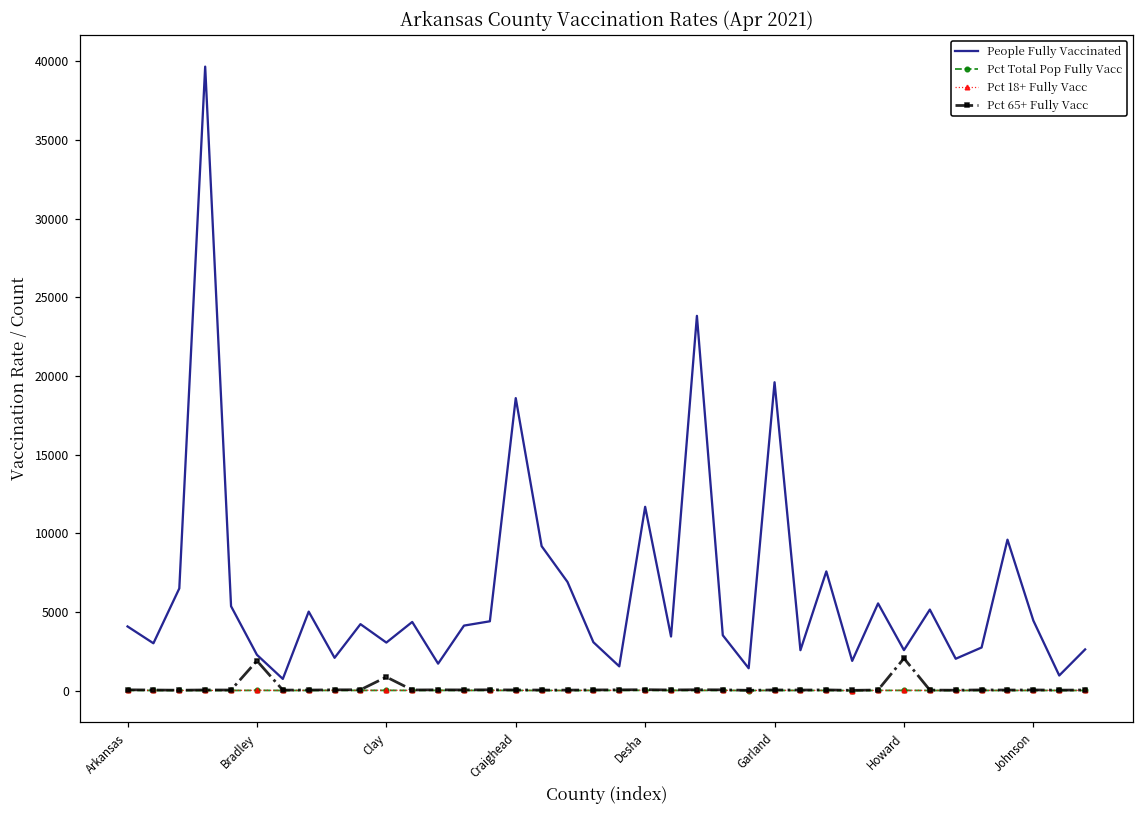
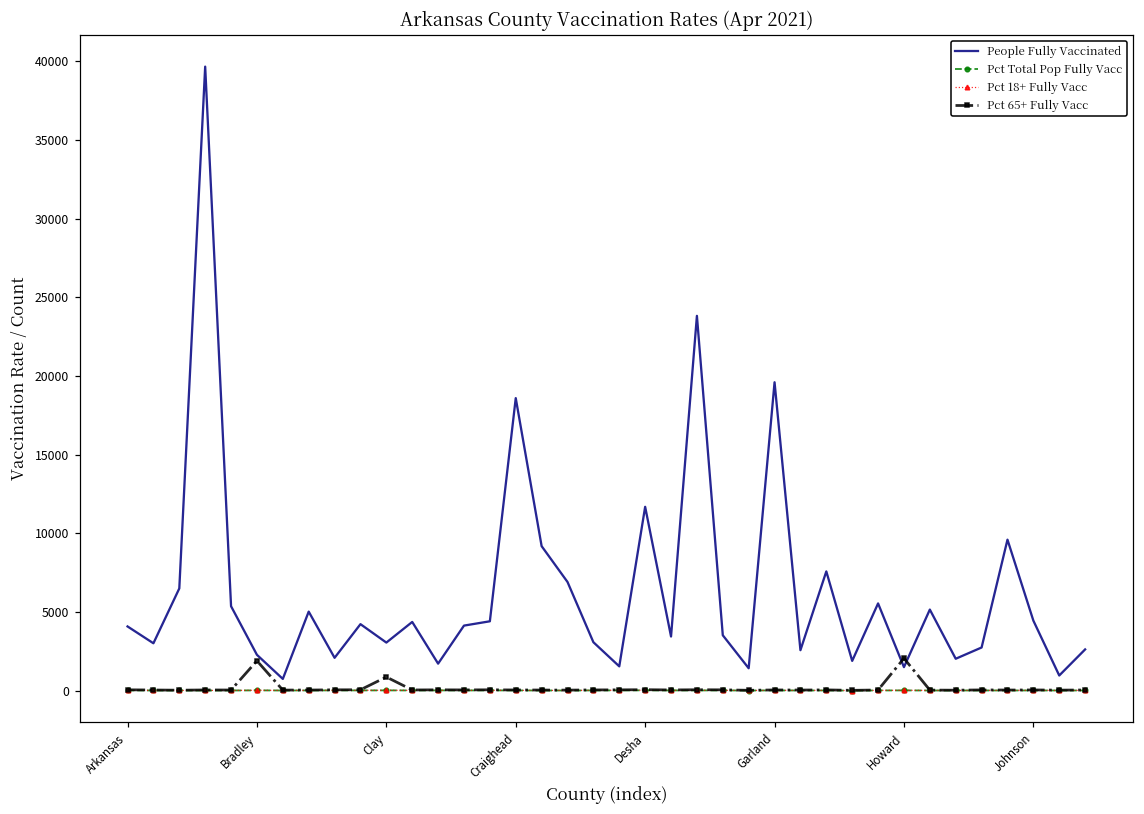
People Fully Vaccinated, Howard: 2600 -> 1500
